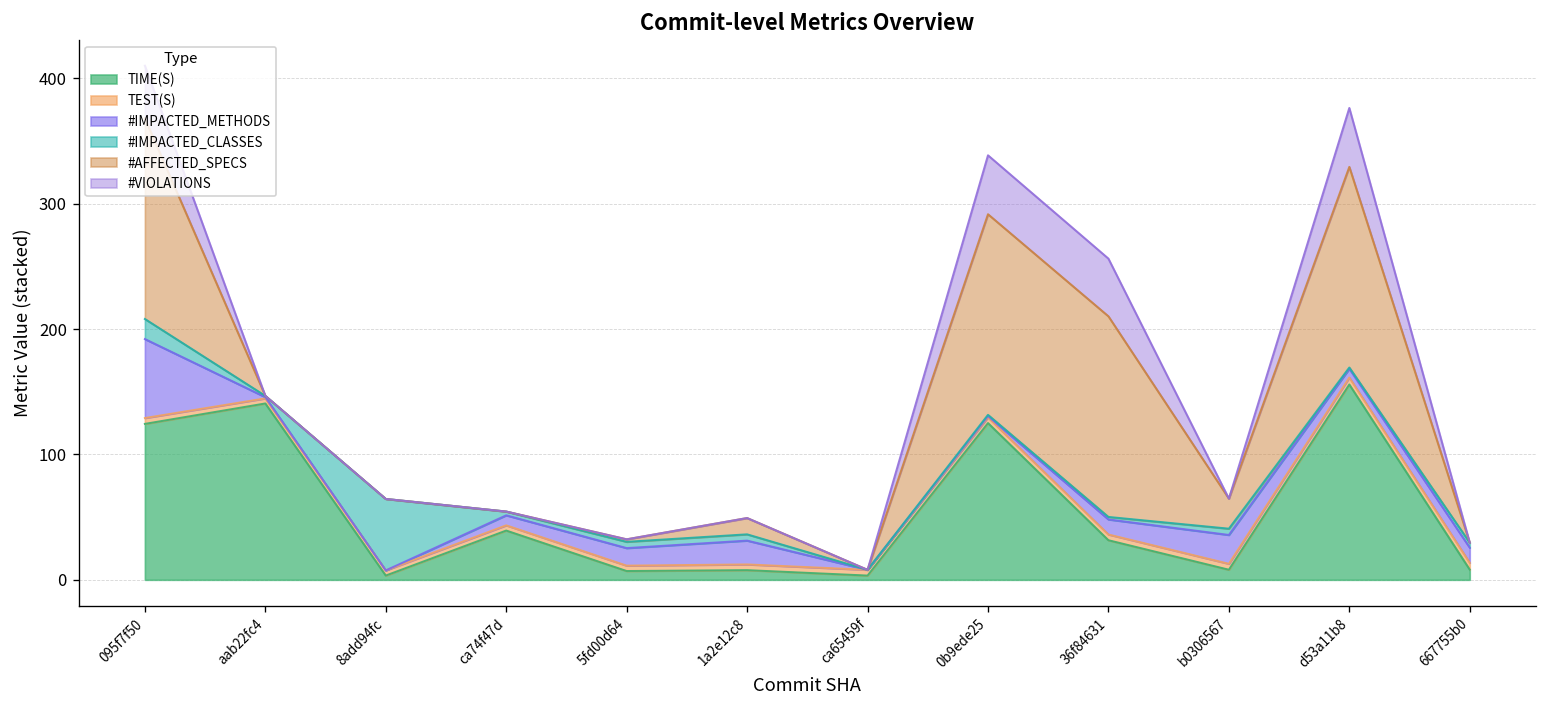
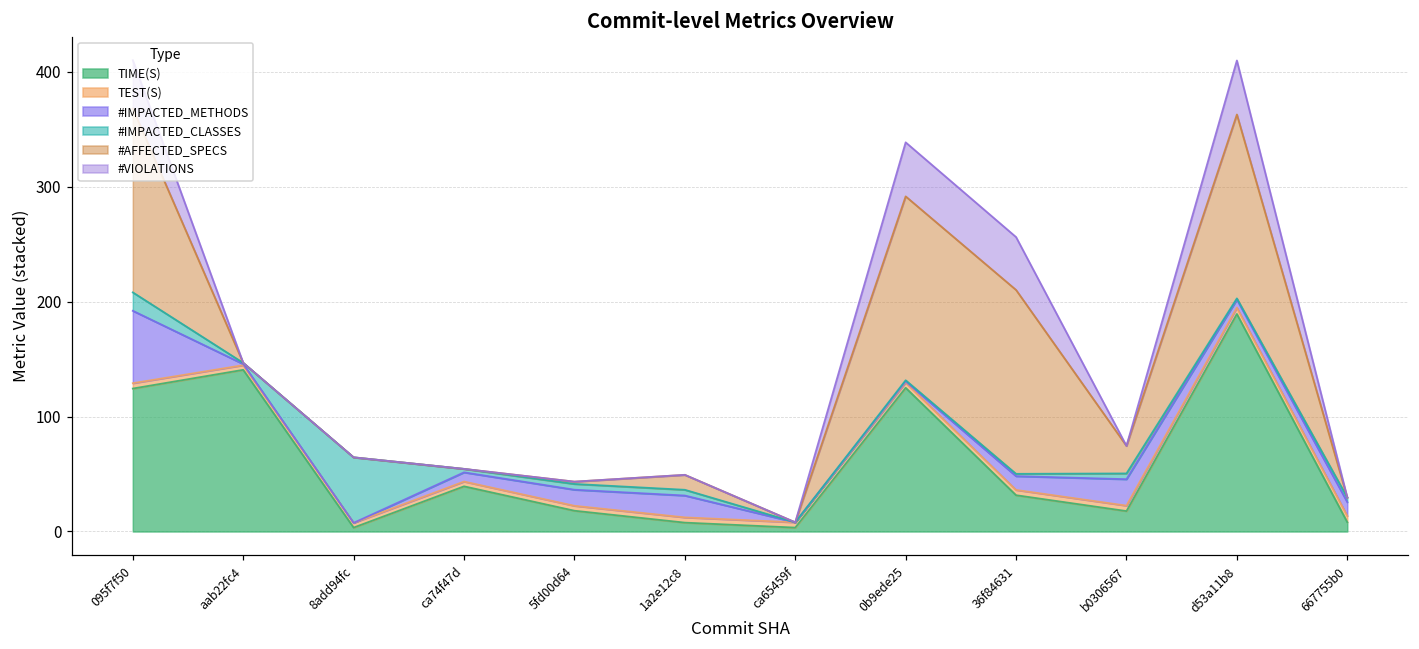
TIME(S), 5fd00d64: 7 -> 18
TIME(S), b0306567: 8 -> 18
TIME(S), d53a11b8: 156 -> 189
